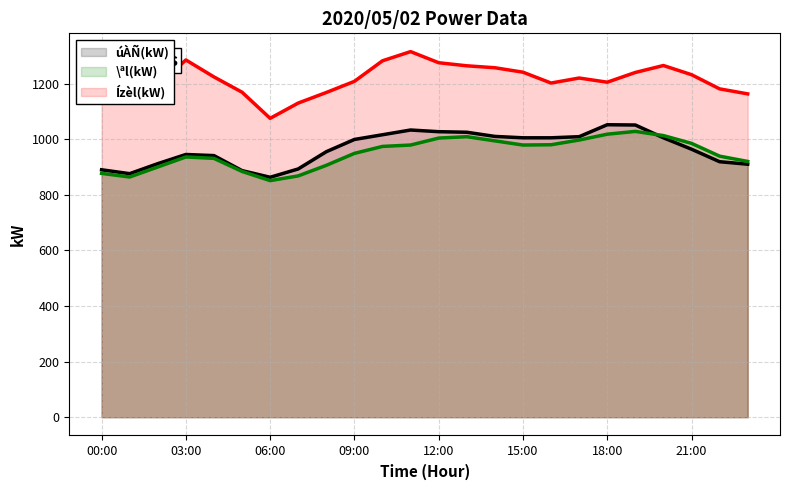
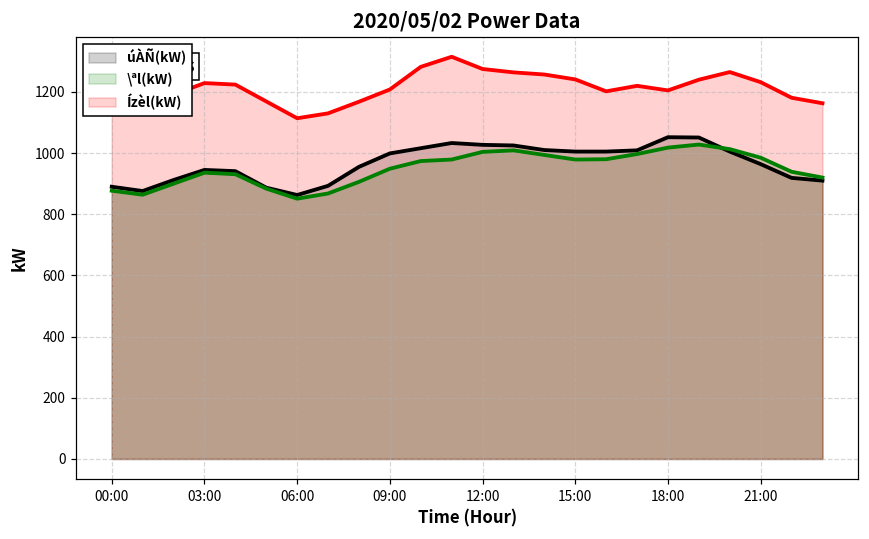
Ízèl(kW), 03:00: 1290 -> 1230
Ízèl(kW), 06:00: 1080 -> 1110
